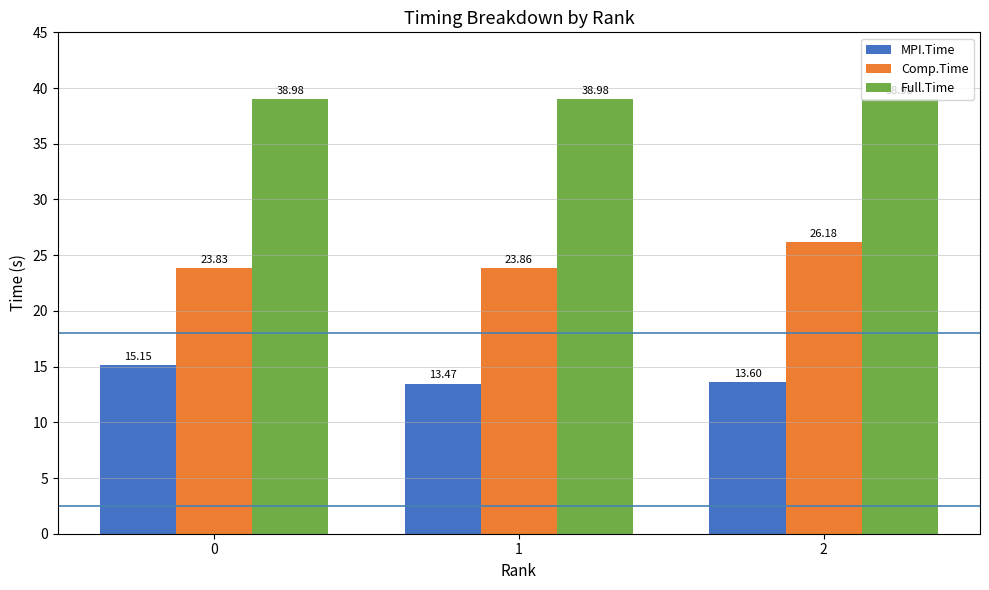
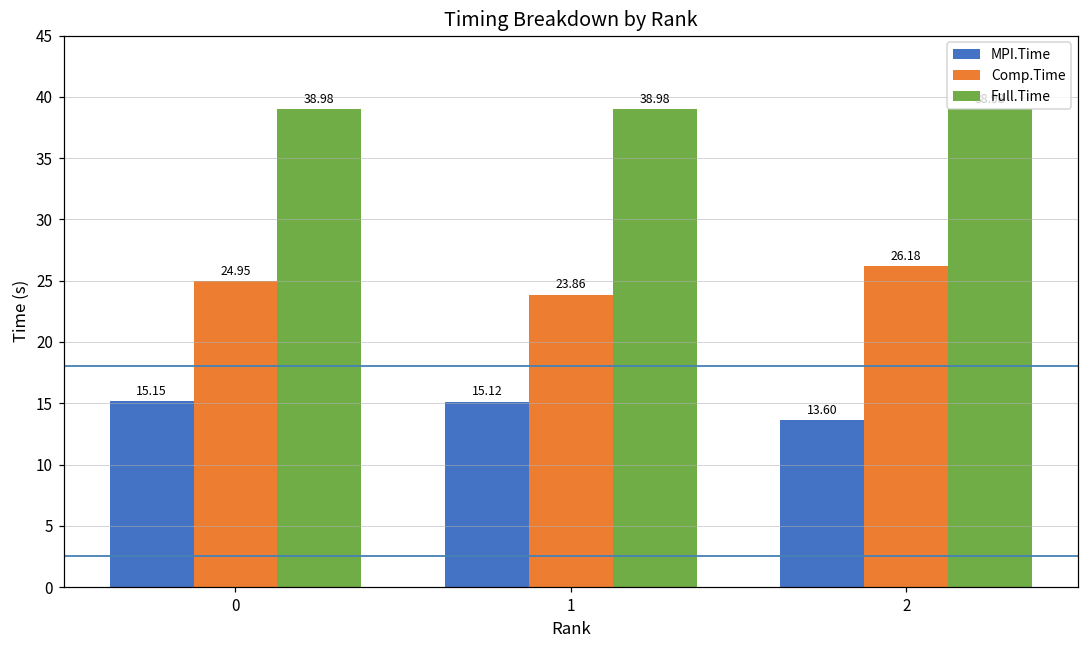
Comp.Time, 0: 23.83 -> 24.95
MPI.Time, 1: 13.47 -> 15.12
